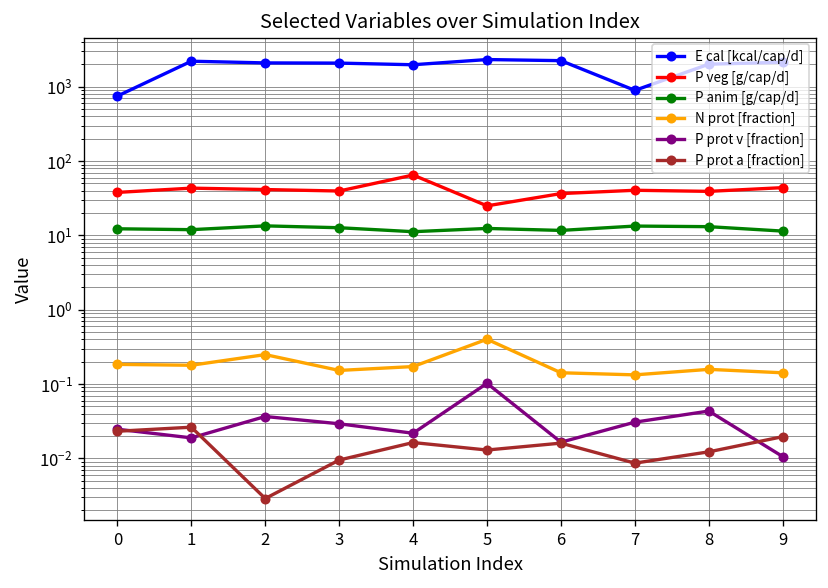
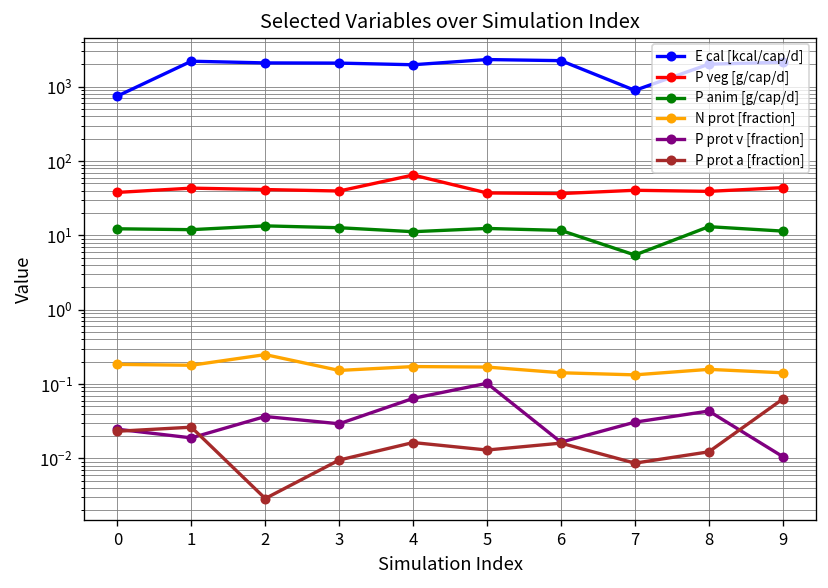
P prot v [fraction], 4: 0.022 -> 0.06
P veg [g/cap/d], 5: 25 -> 40
N prot [fraction], 5: 0.4 -> 0.17
P anim [g/cap/d], 7: 13 -> 5
P prot a [fraction], 9: 0.020 -> 0.06
